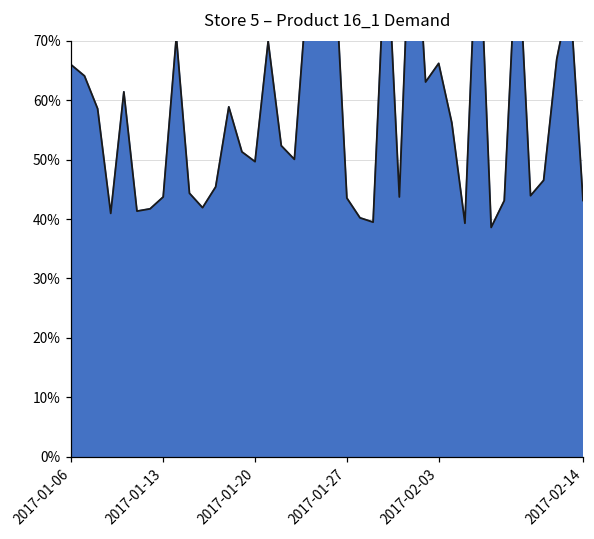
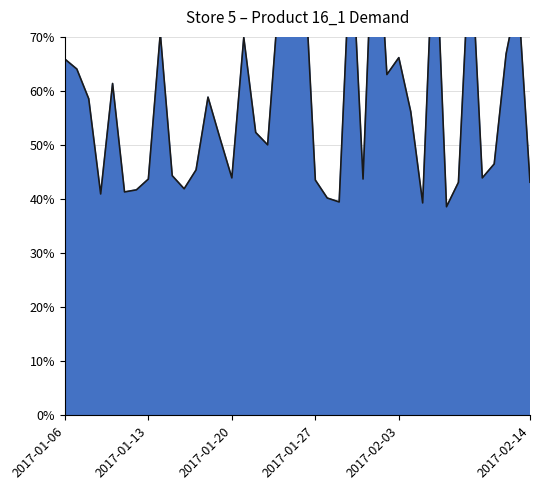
2017-01-20: 50% -> 44%
